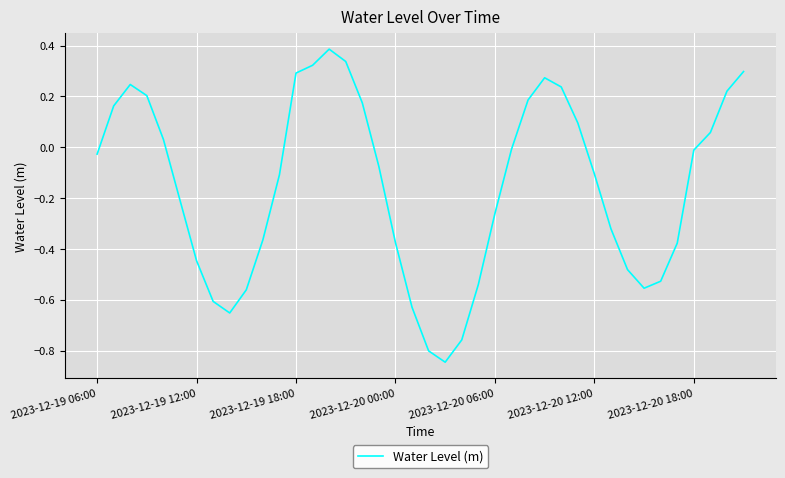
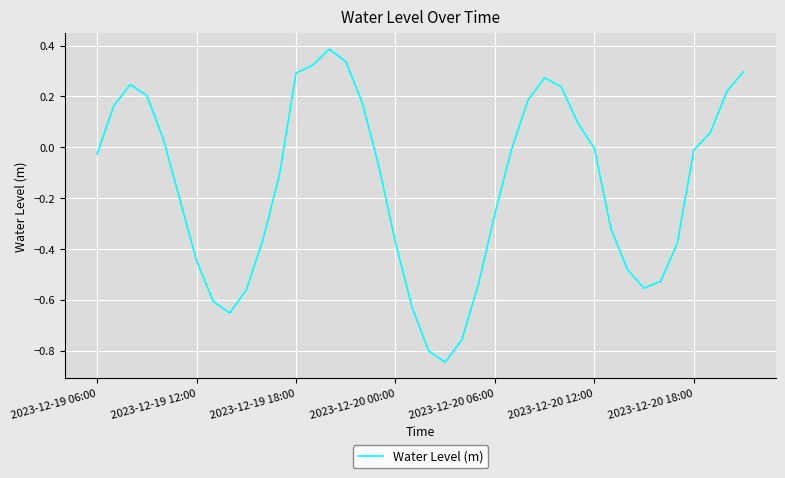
2023-12-20 12:00: -0.10 -> 0.00
